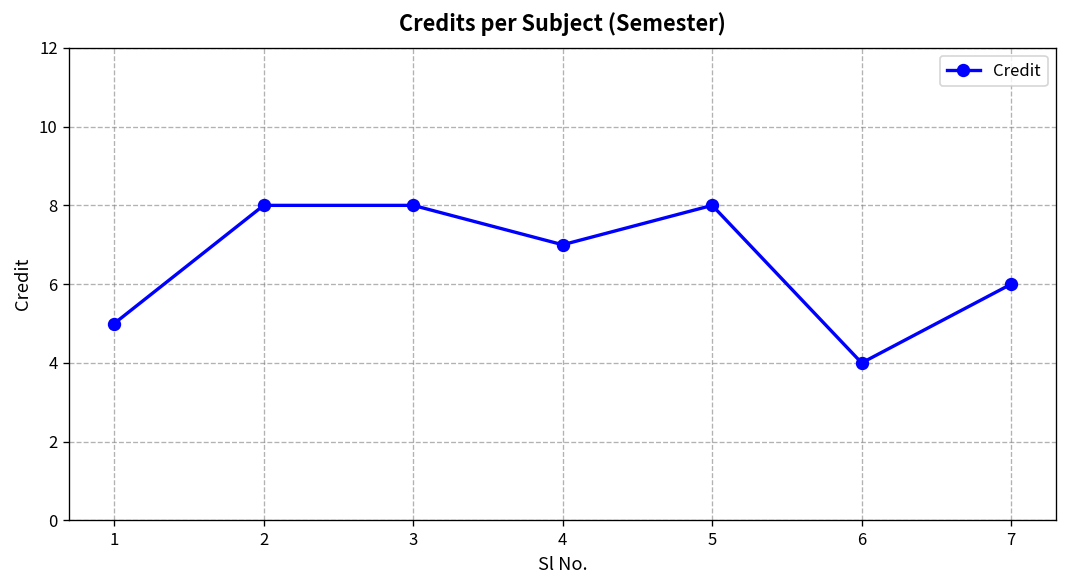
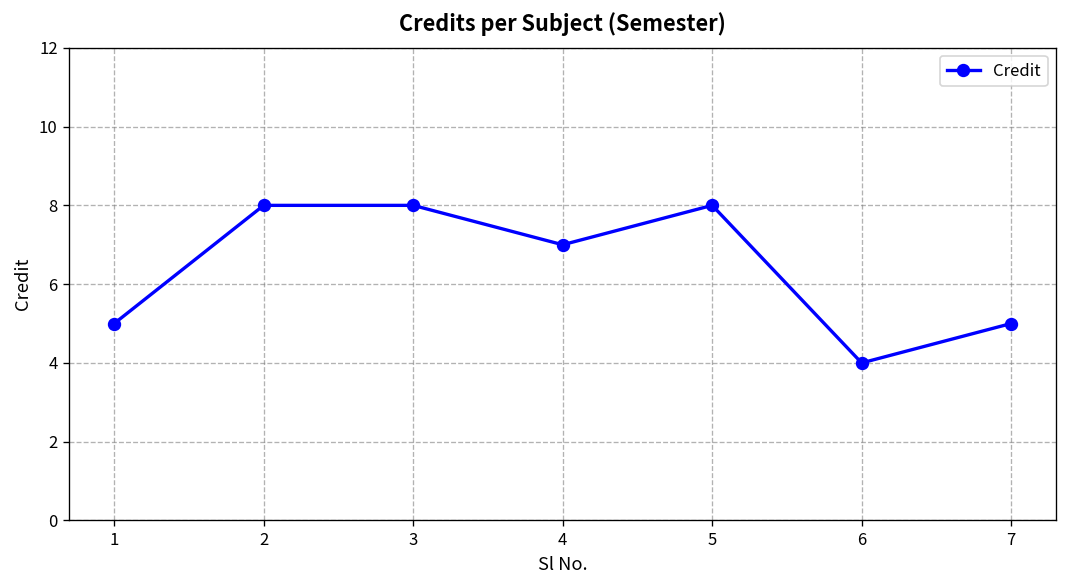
7: 6 -> 5
